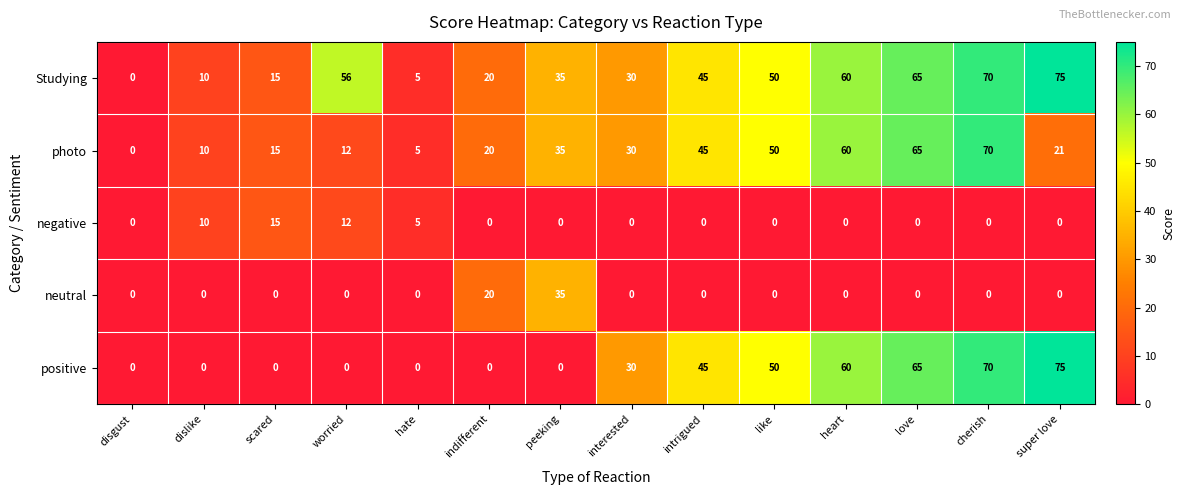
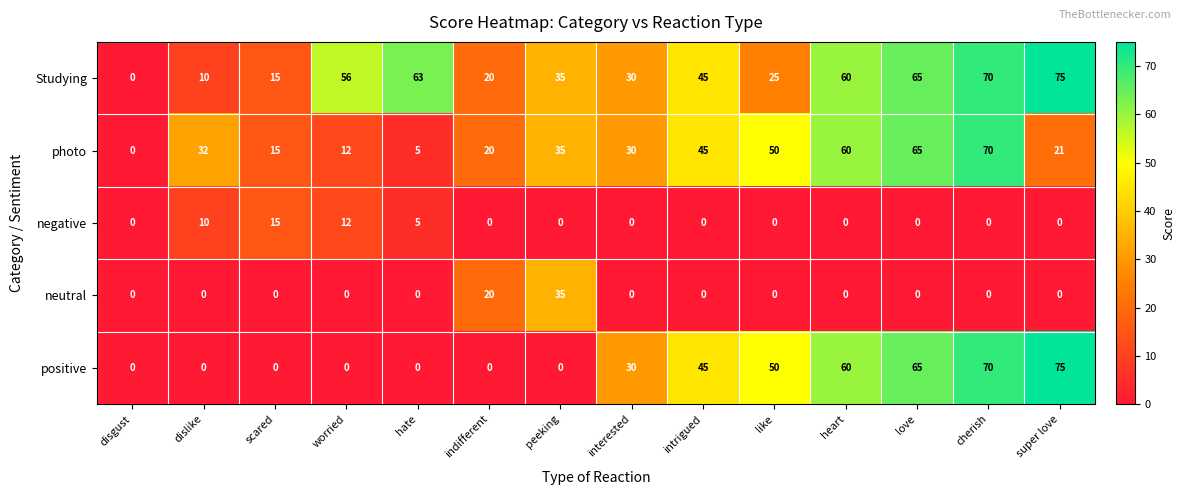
Studying, hate: 5 -> 63
Studying, like: 50 -> 25
photo, dislike: 10 -> 32
